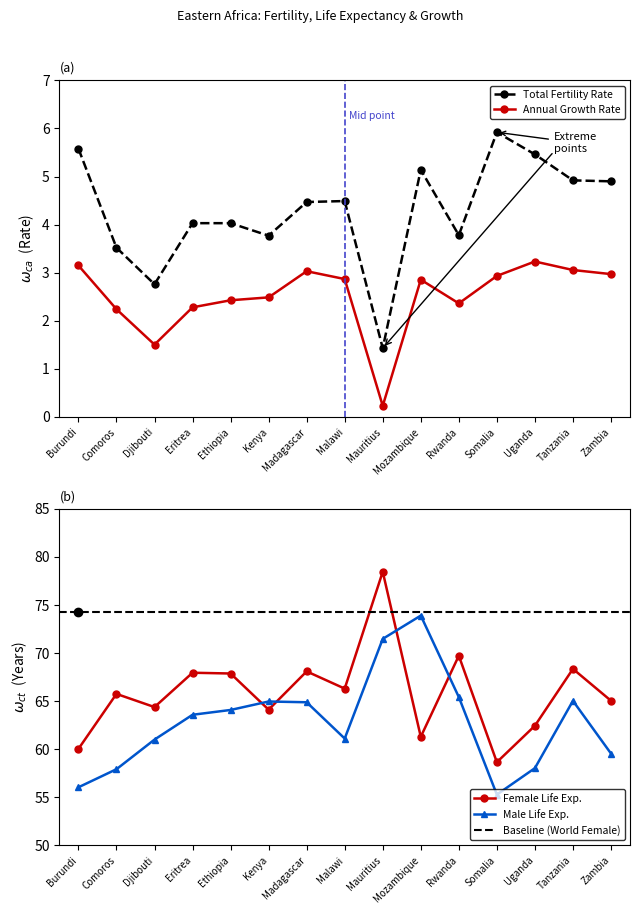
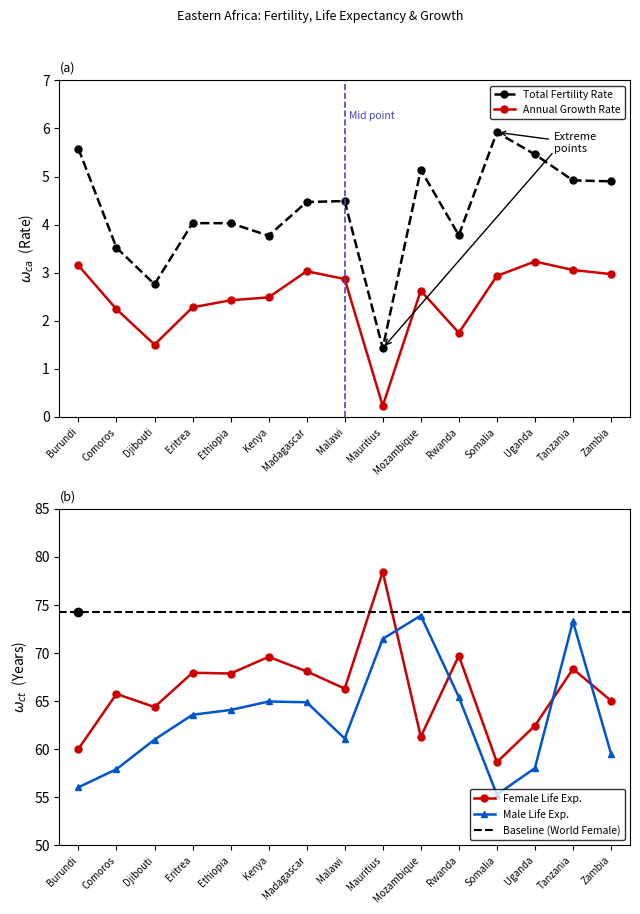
(a), Annual Growth Rate, Mozambique: 2.9 -> 2.6
(a), Annual Growth Rate, Rwanda: 2.4 -> 1.8
(b), Female Life Exp., Kenya: 64 -> 70
(b), Male Life Exp., Tanzania: 65 -> 73
